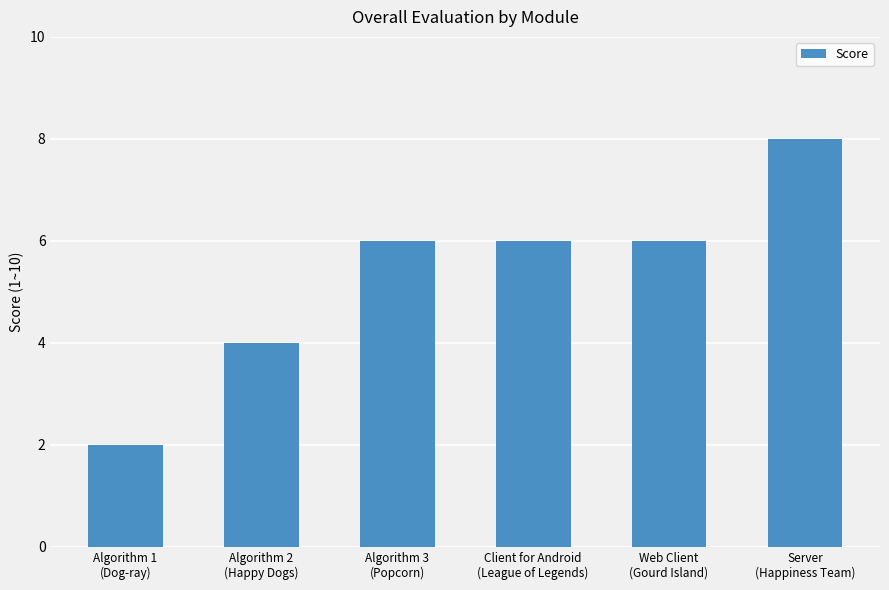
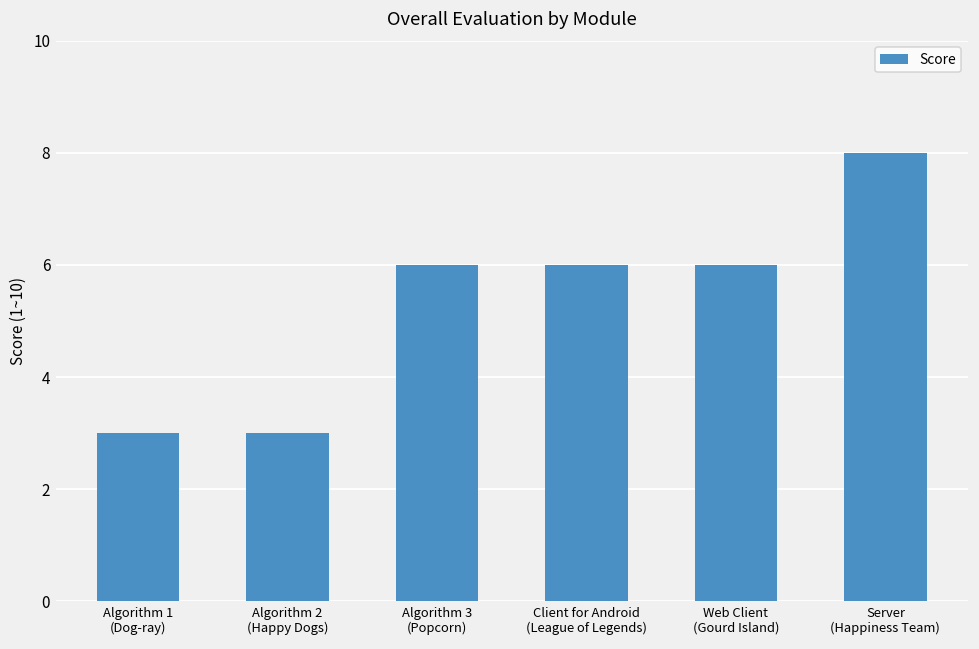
Algorithm 1 (Dog-ray): 2 -> 3
Algorithm 2 (Happy Dogs): 4 -> 3
